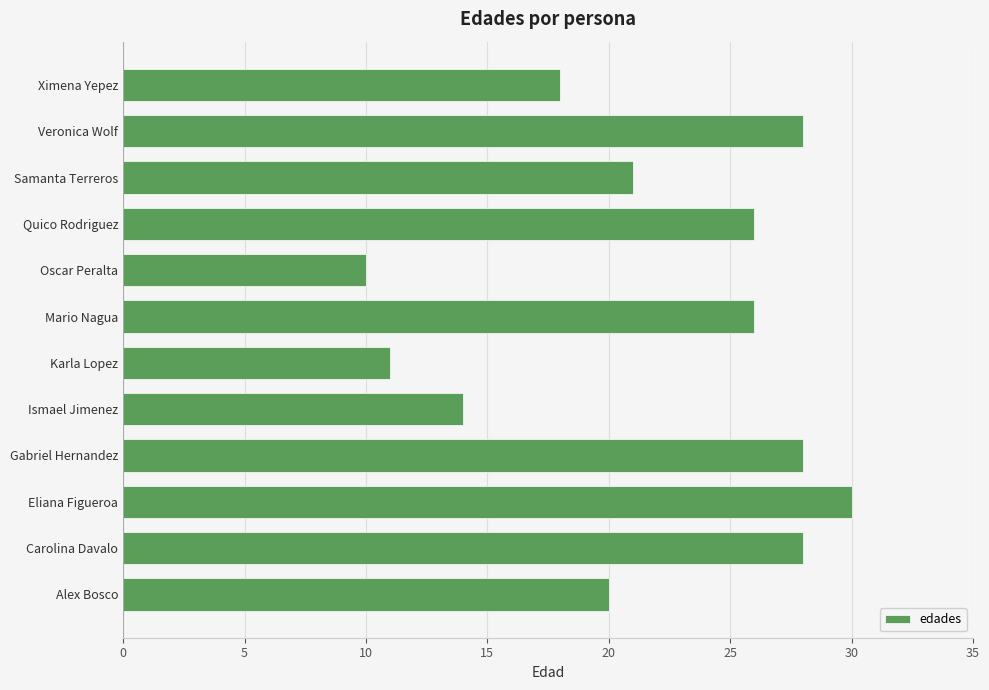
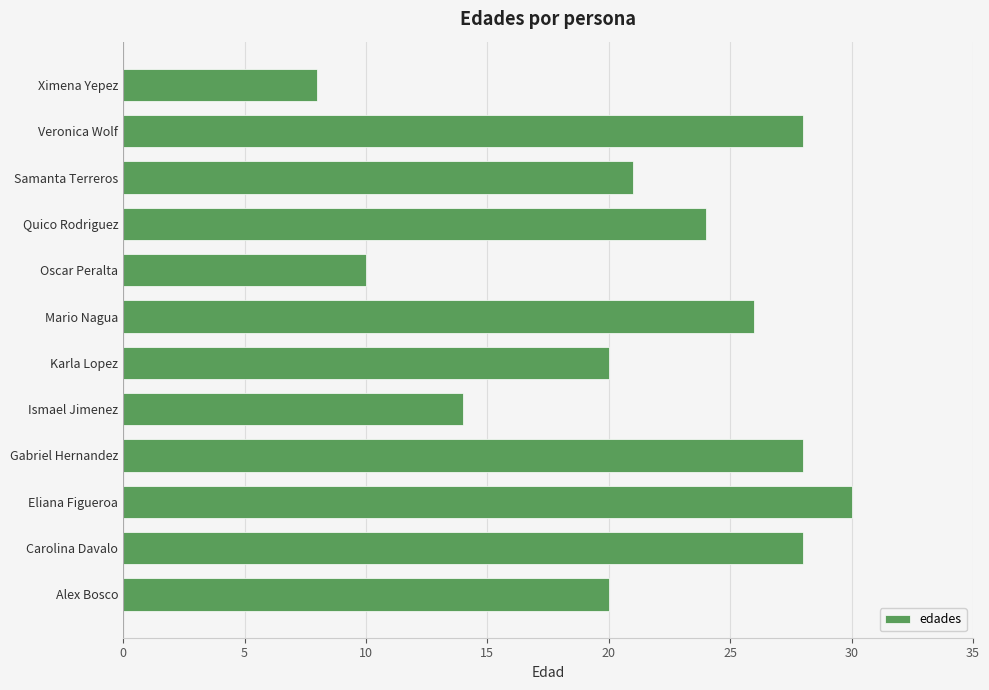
Ximena Yepez: 18 -> 8
Quico Rodriguez: 26 -> 24
Karla Lopez: 11 -> 20
